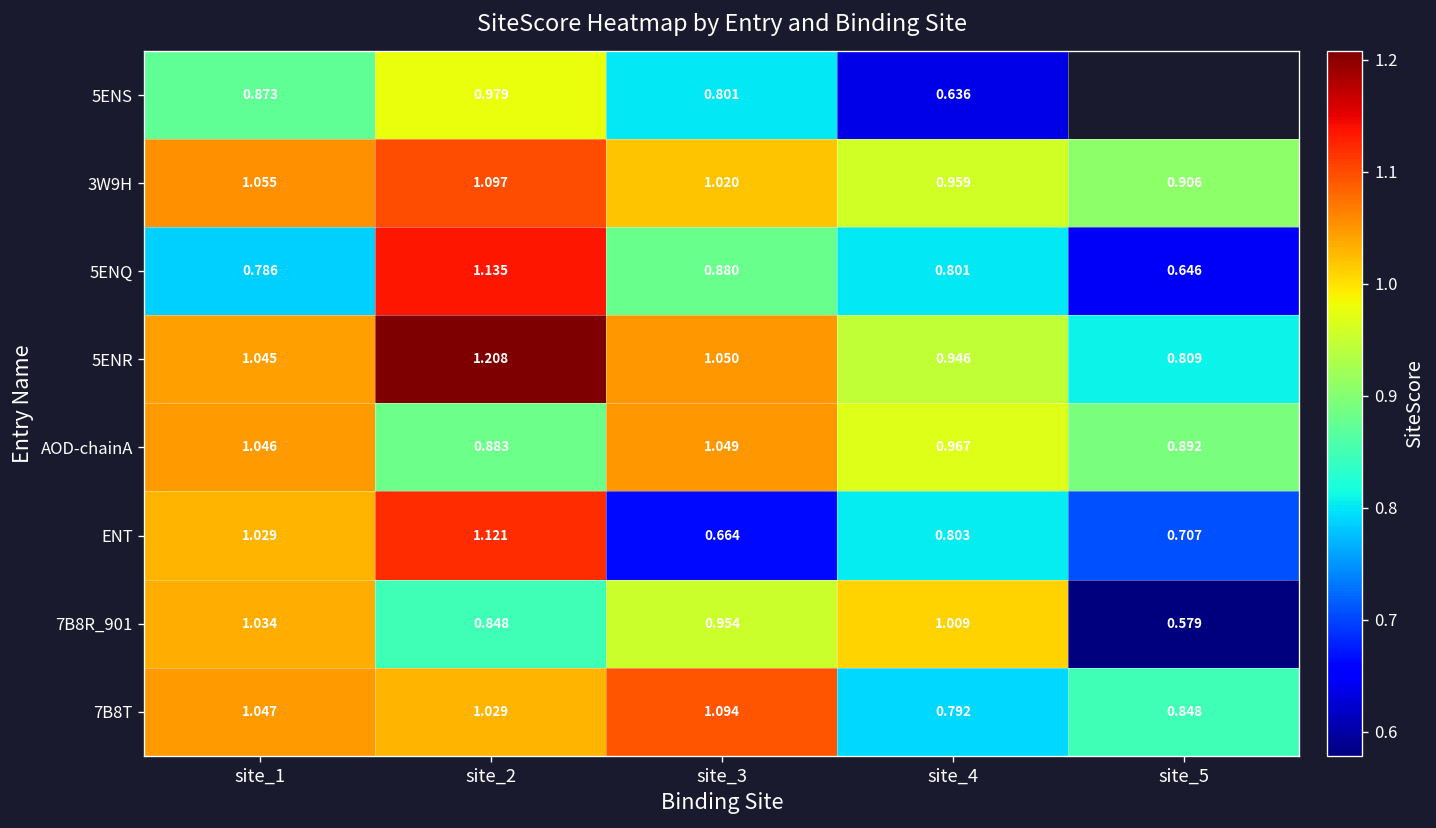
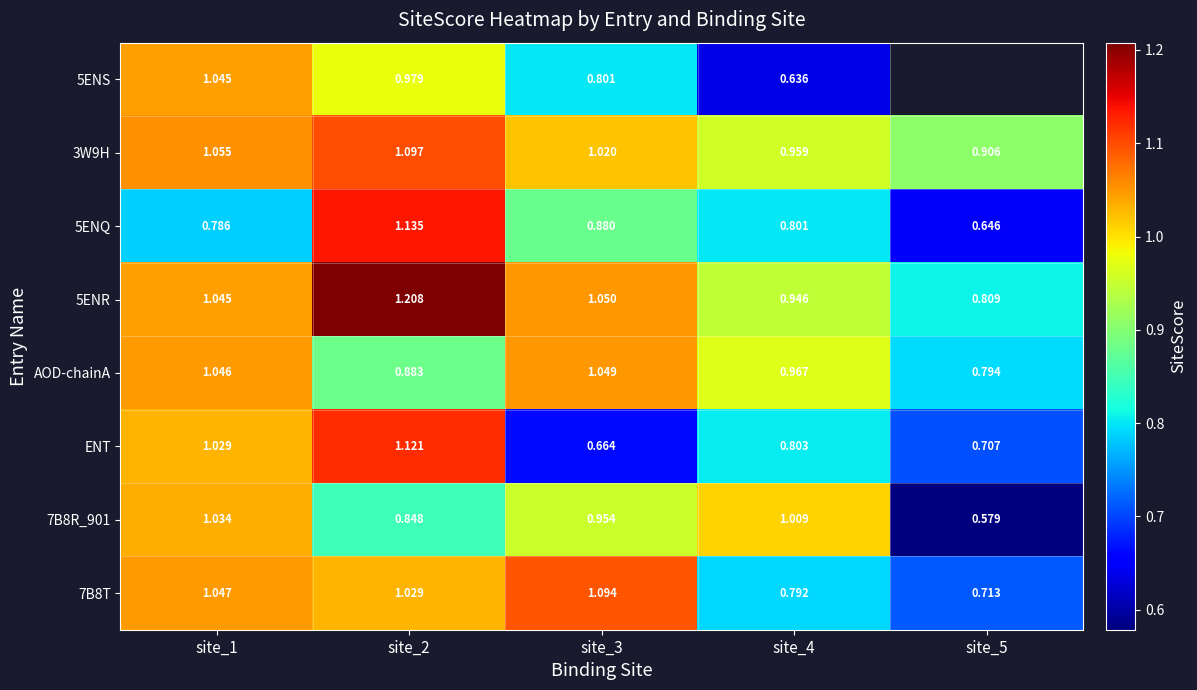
5ENS, site_1: 0.873 -> 1.045
AOD-chainA, site_5: 0.892 -> 0.794
7B8T, site_5: 0.848 -> 0.713
